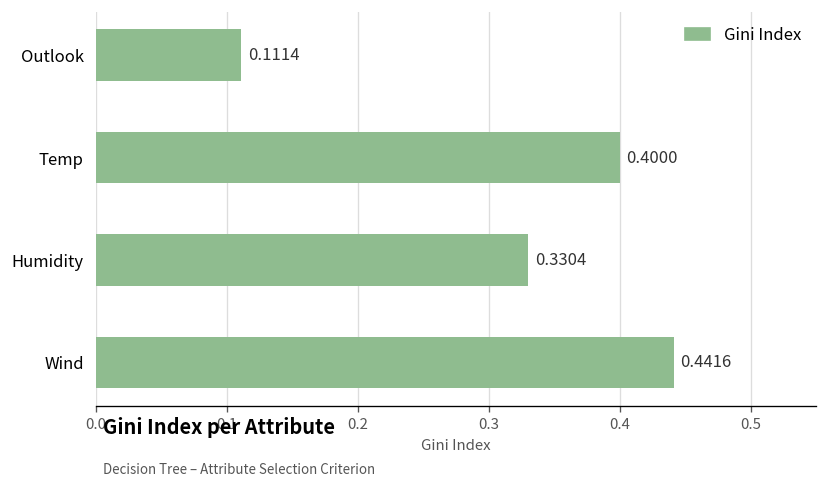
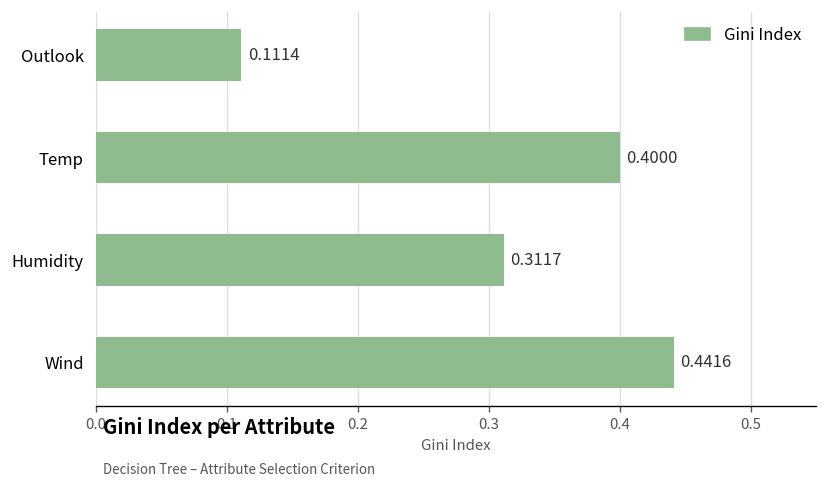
Humidity: 0.3304 -> 0.3117
